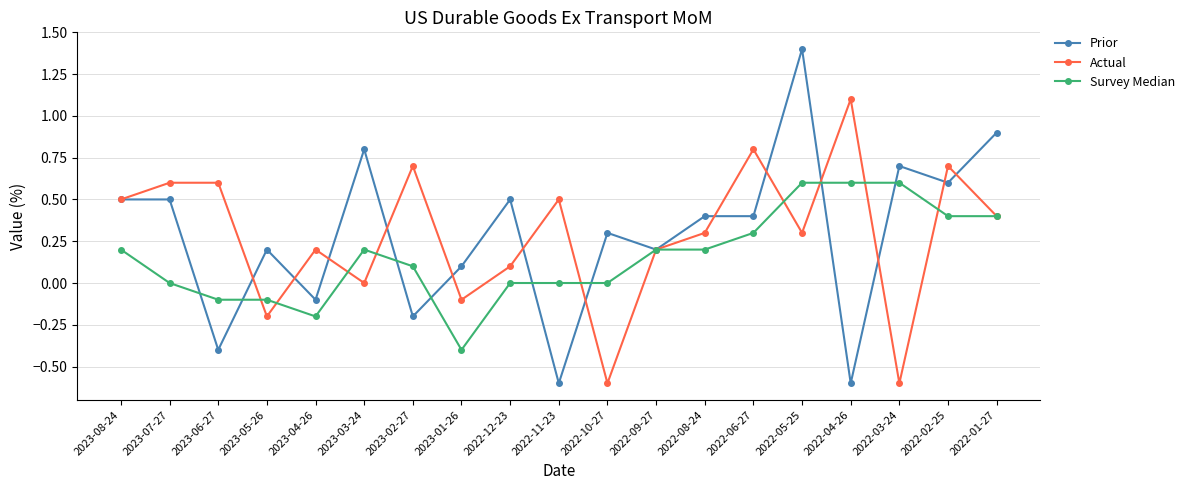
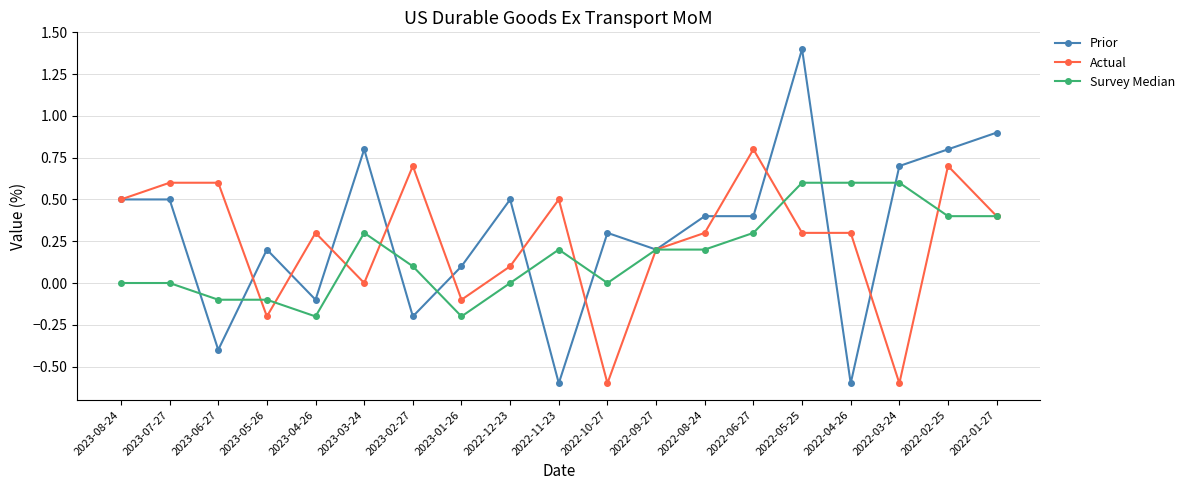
Survey Median, 2023-08-24: 0.2 -> 0.0
Actual, 2023-04-26: 0.2 -> 0.3
Survey Median, 2023-03-24: 0.2 -> 0.3
Survey Median, 2023-01-26: -0.4 -> -0.2
Survey Median, 2022-11-23: 0.0 -> 0.2
Actual, 2022-04-26: 1.1 -> 0.3
Prior, 2022-02-25: 0.6 -> 0.8
